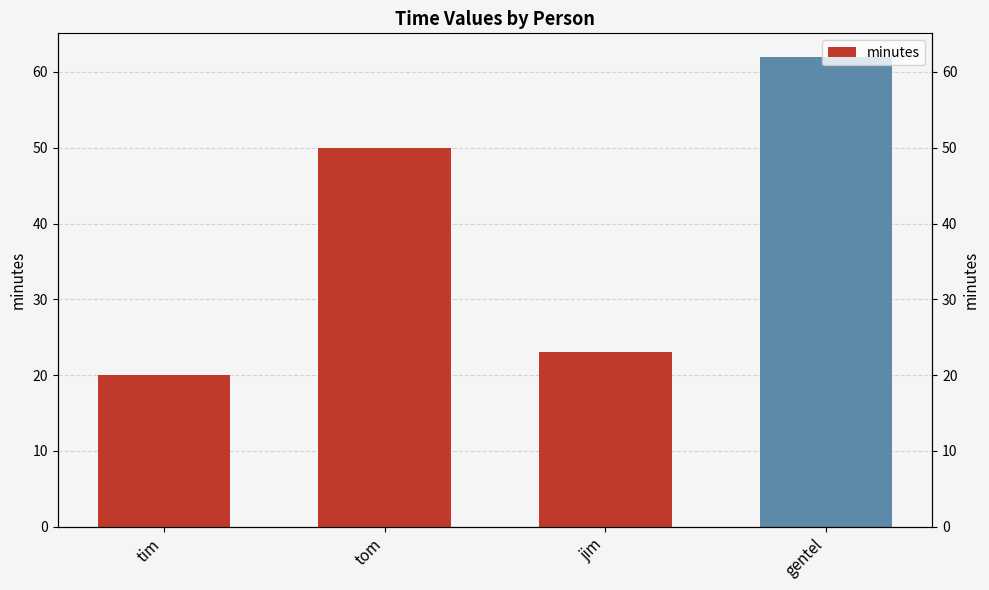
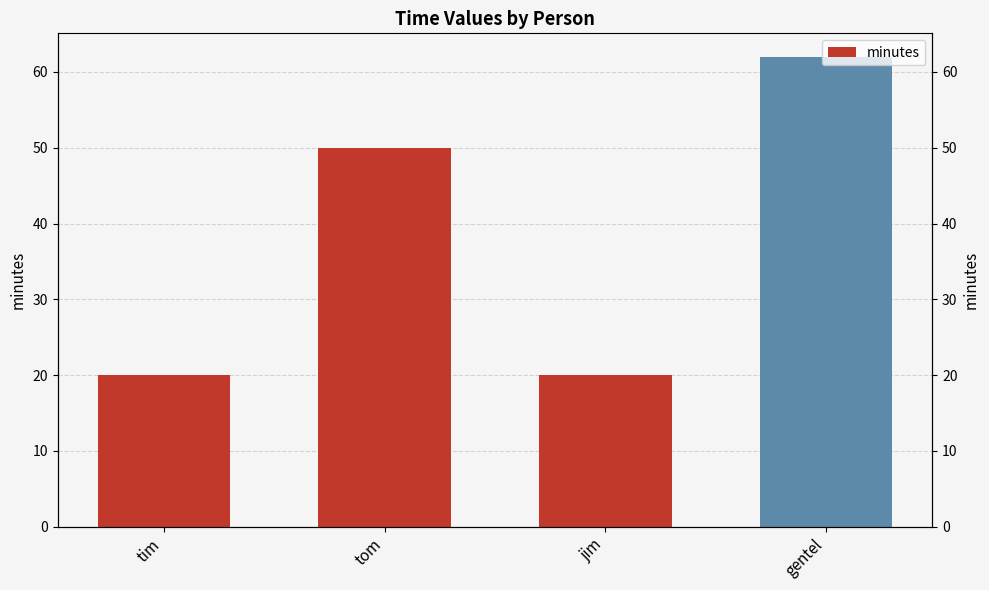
jim: 23 -> 20
